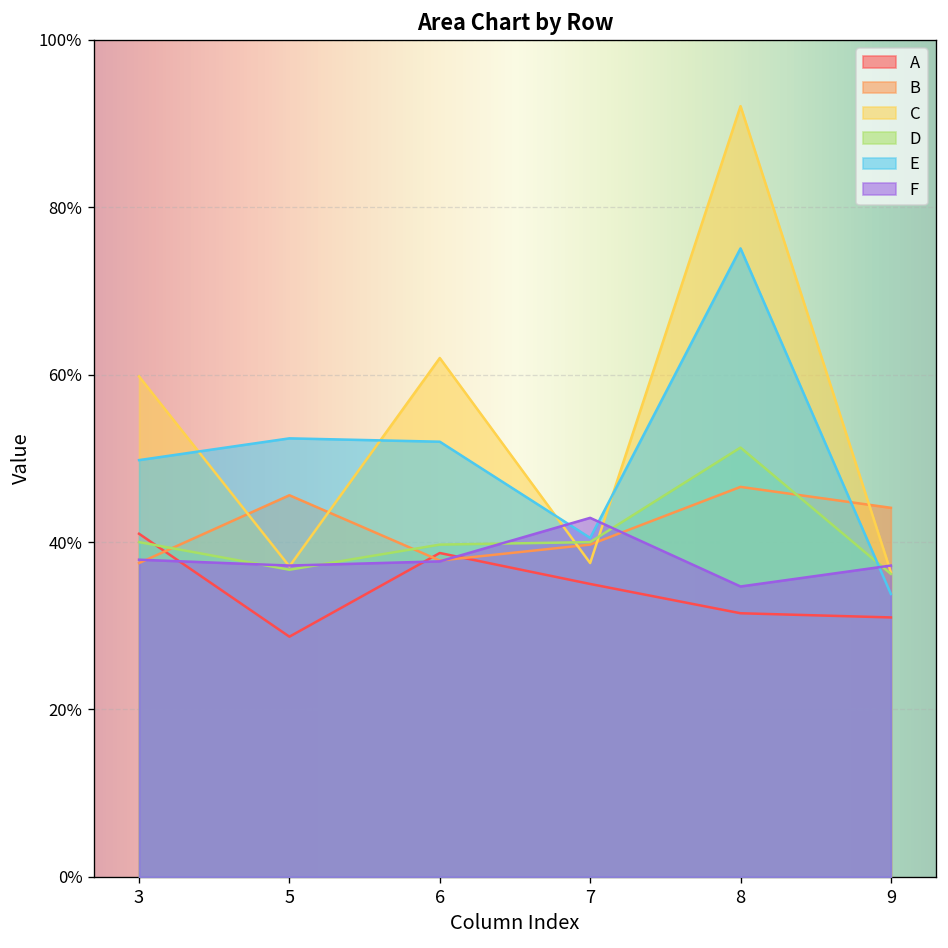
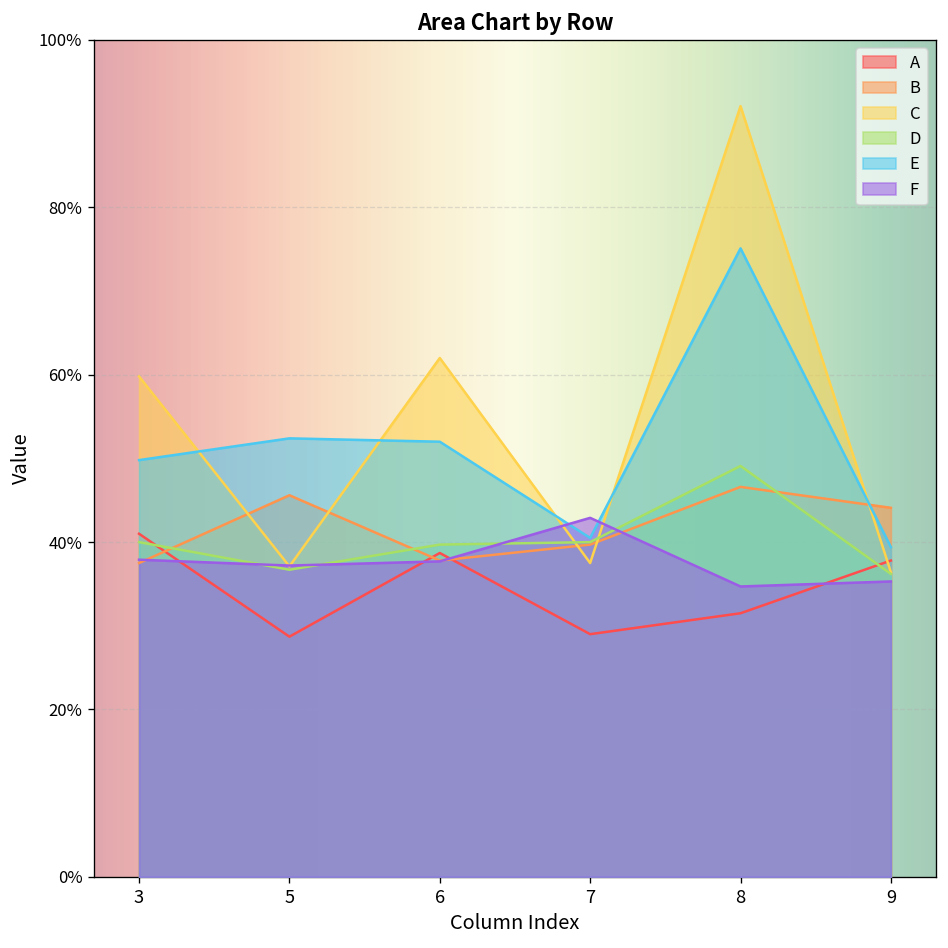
A, 7: 35% -> 29%
D, 8: 51% -> 49%
A, 9: 31% -> 38%
E, 9: 34% -> 39%
F, 9: 37% -> 35%
